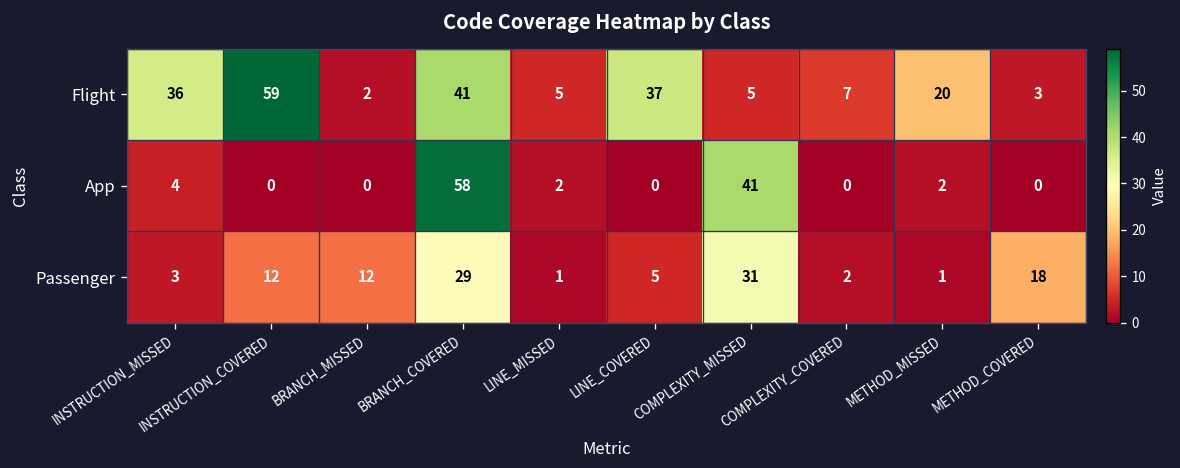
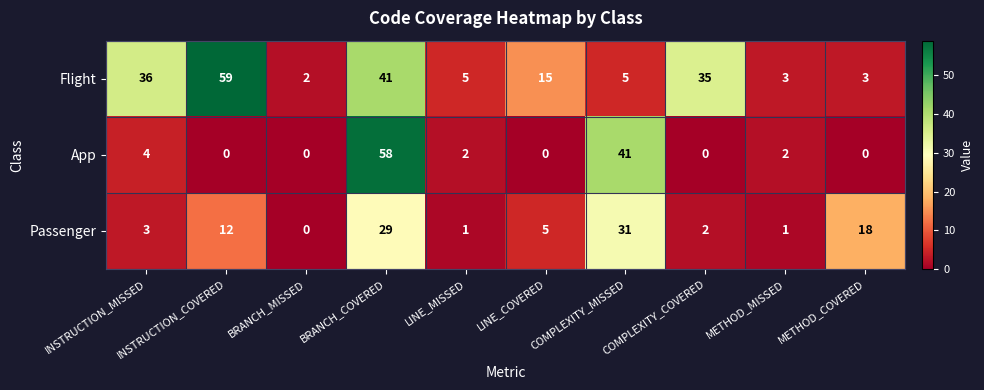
Flight, LINE_COVERED: 37 -> 15
Flight, COMPLEXITY_COVERED: 7 -> 35
Flight, METHOD_MISSED: 20 -> 3
Passenger, BRANCH_MISSED: 12 -> 0
